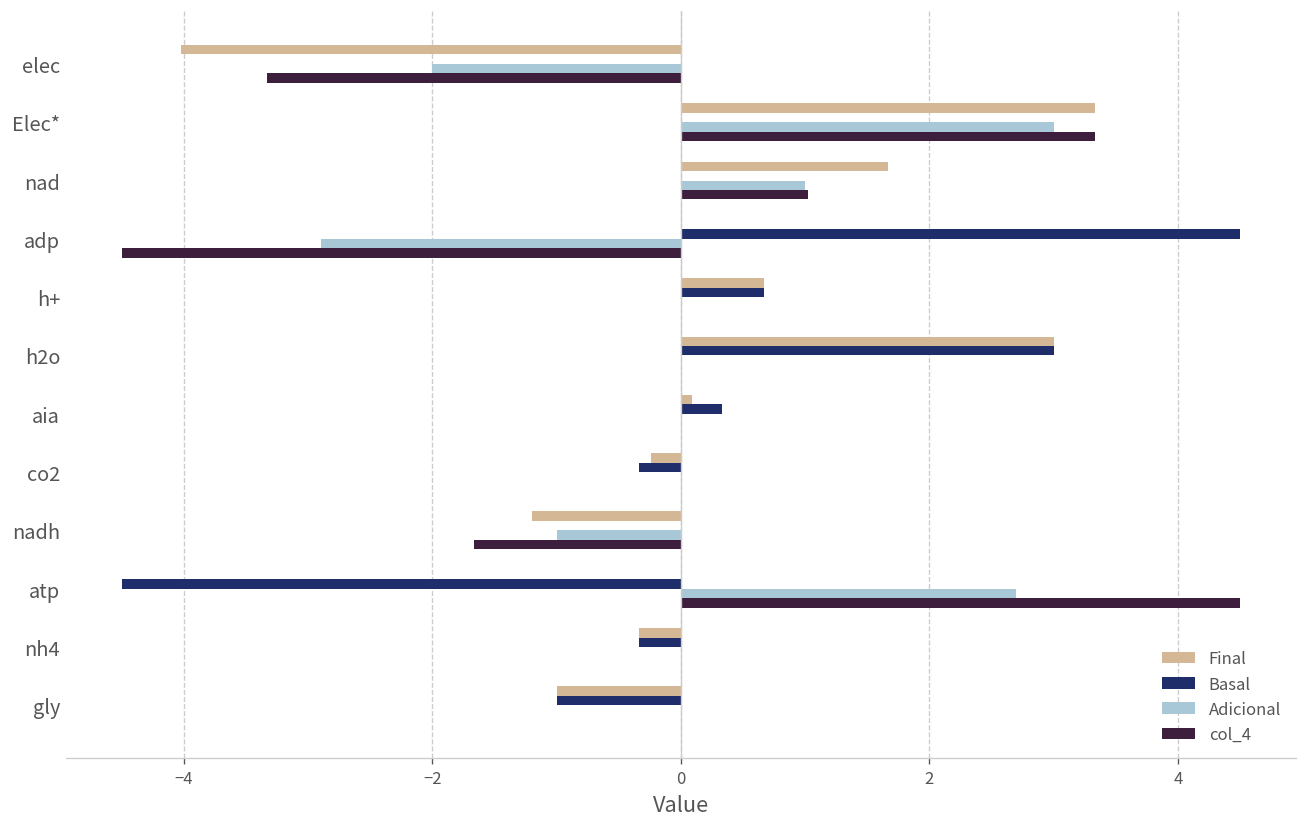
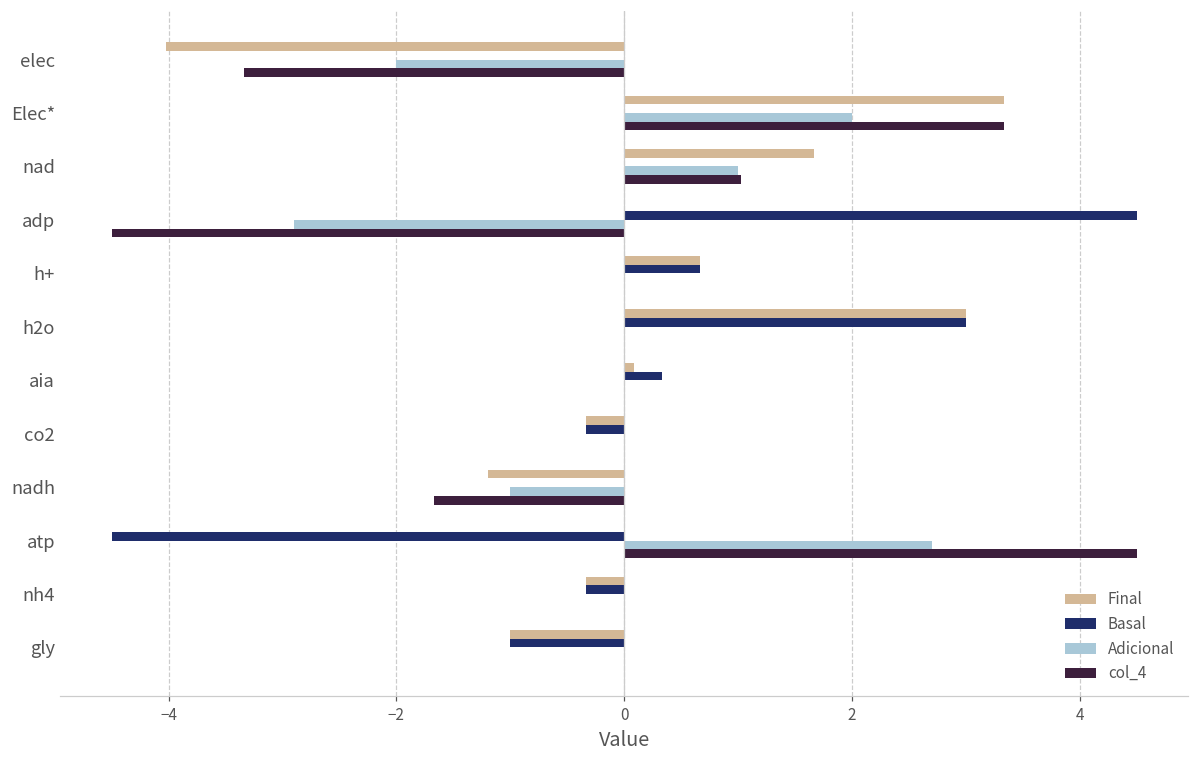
Adicional, Elec*: 3 -> 2
Final, co2: -0.24 -> -0.33
